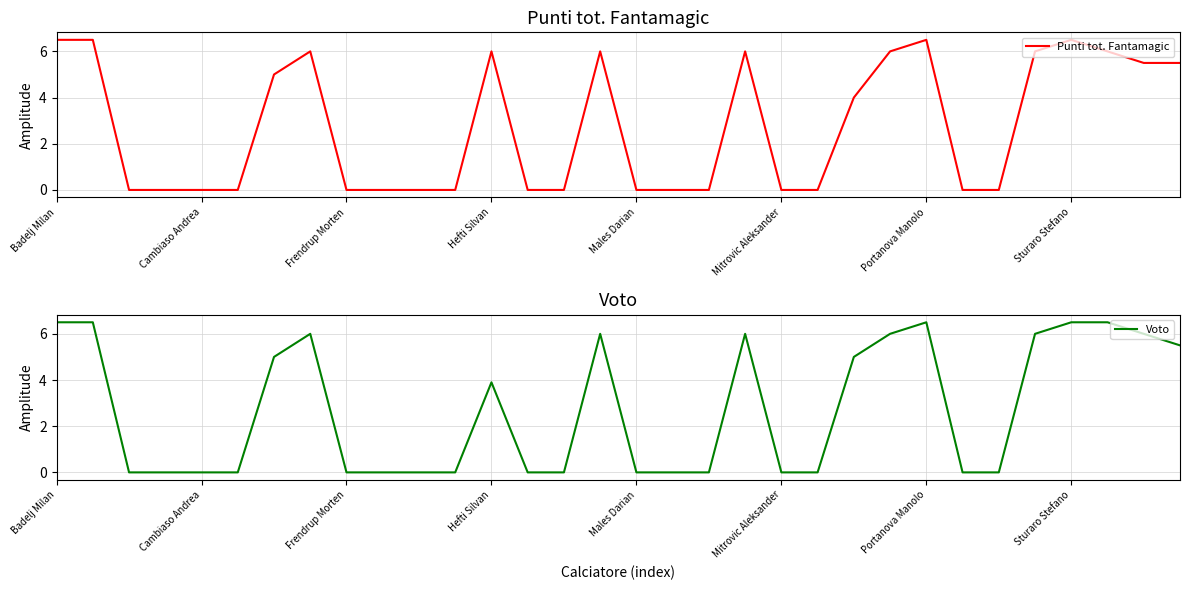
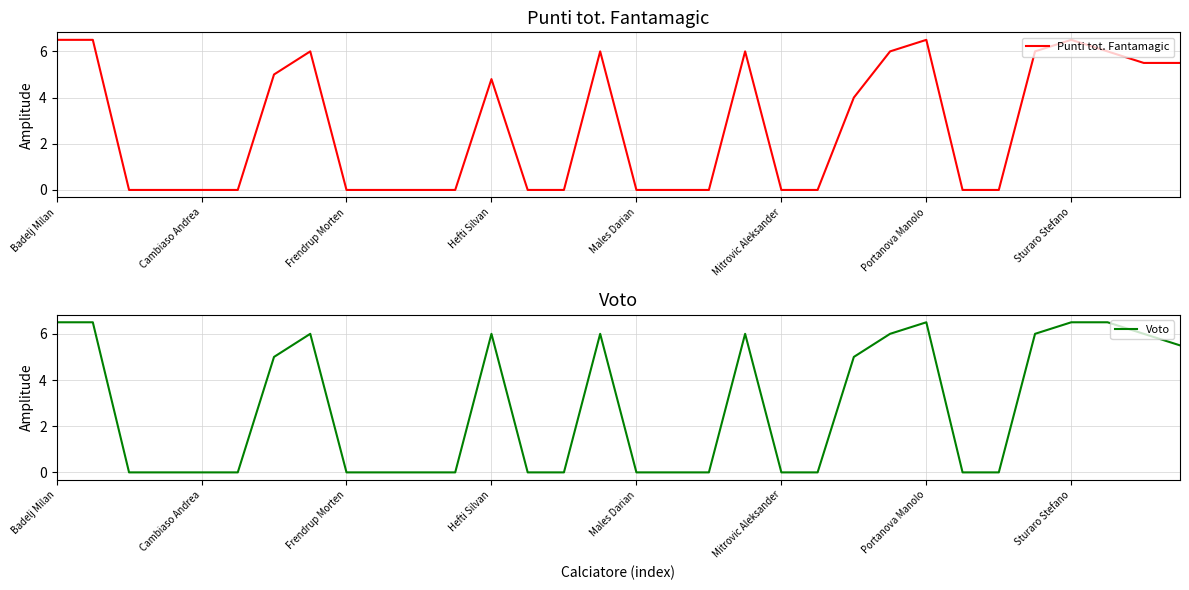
Punti tot. Fantamagic, Hefti Silvan: 6.0 -> 4.8
Voto, Hefti Silvan: 3.9 -> 6.0
